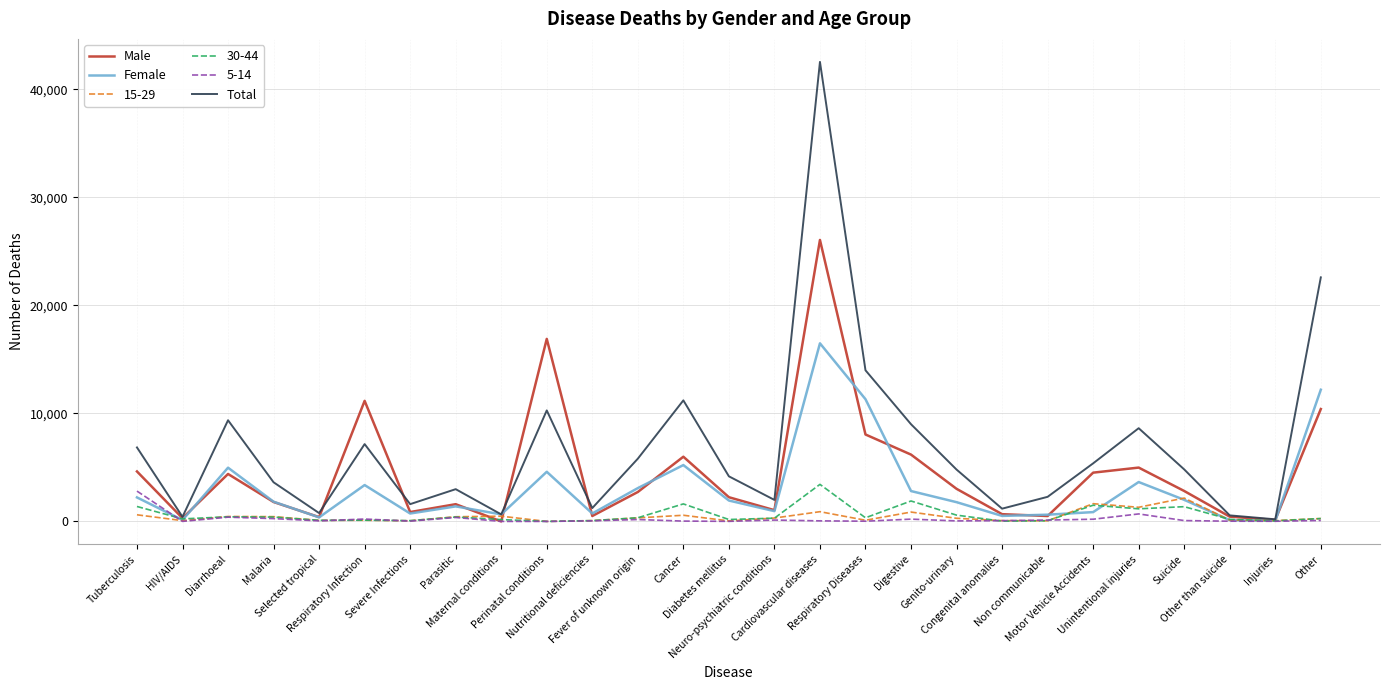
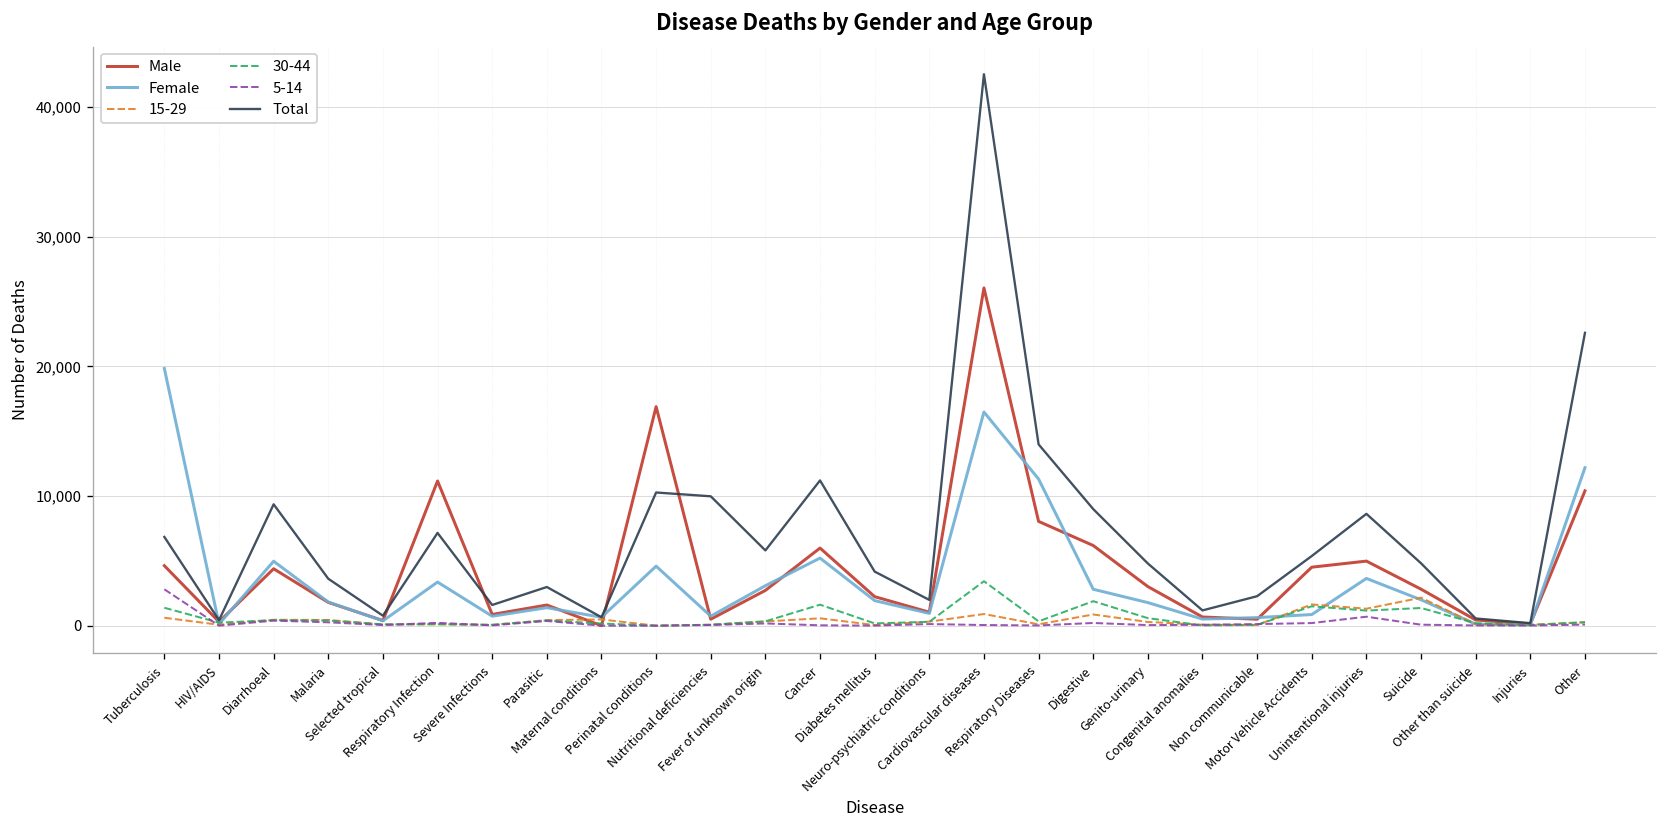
Female, Tuberculosis: 2,200 -> 19,800
Total, Nutritional deficiencies: 1,200 -> 10,000
